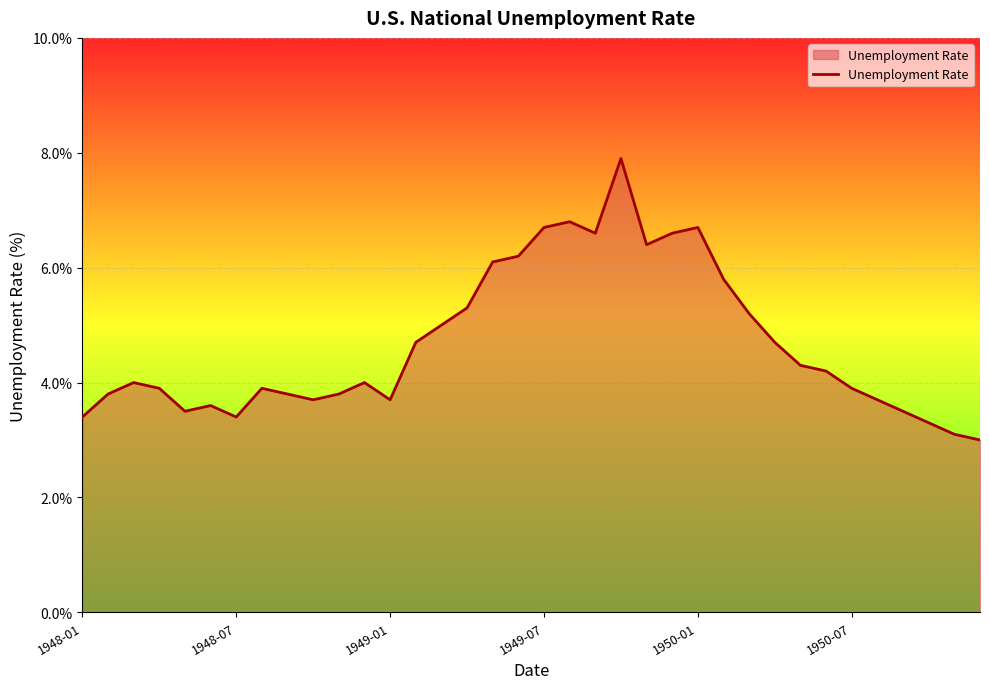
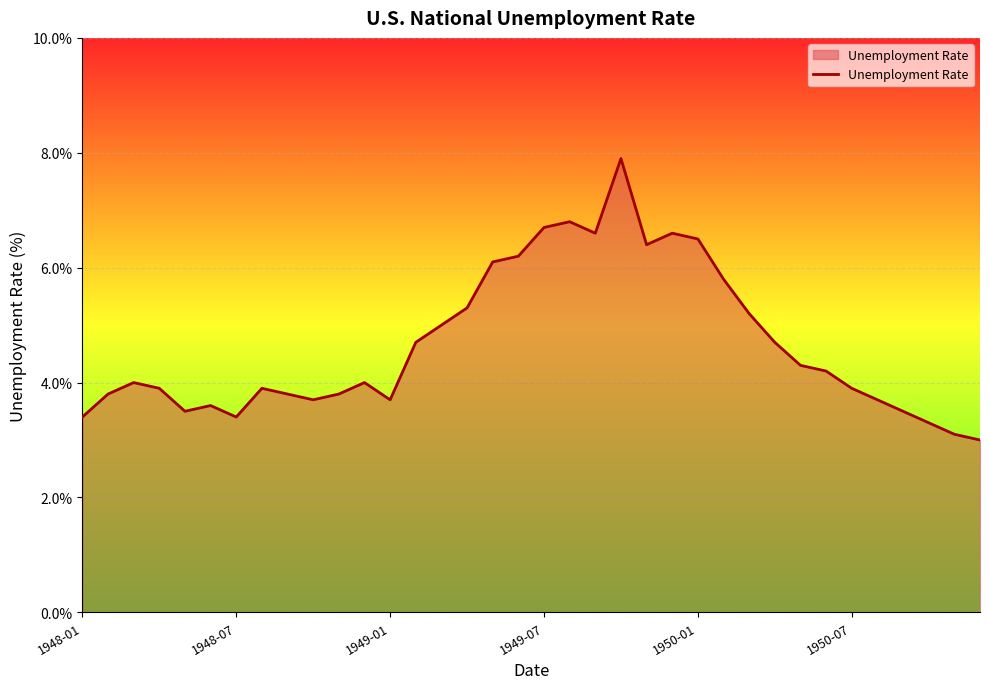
1950-01: 6.7% -> 6.5%
